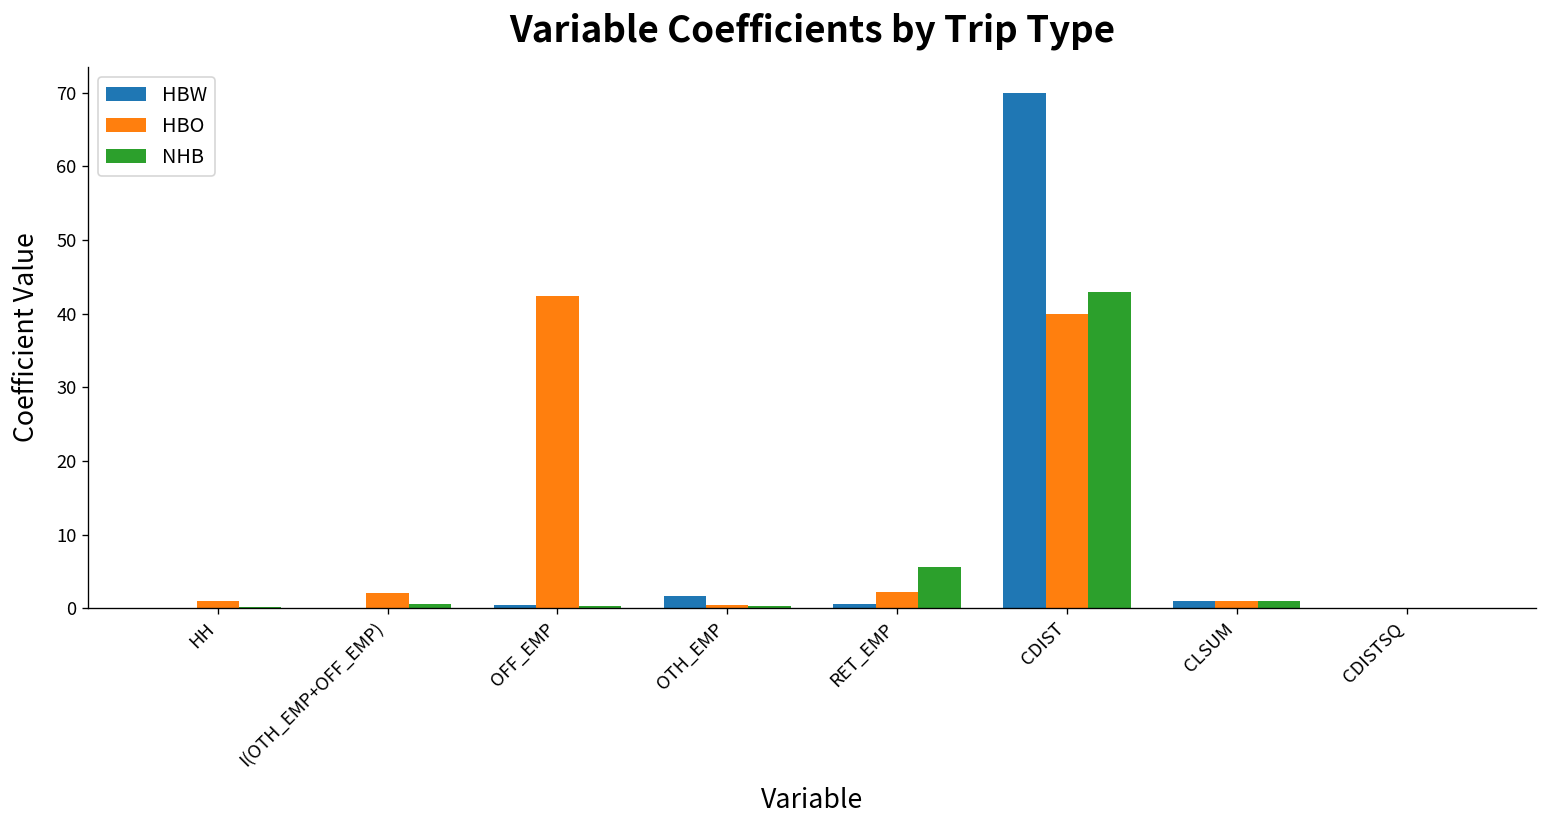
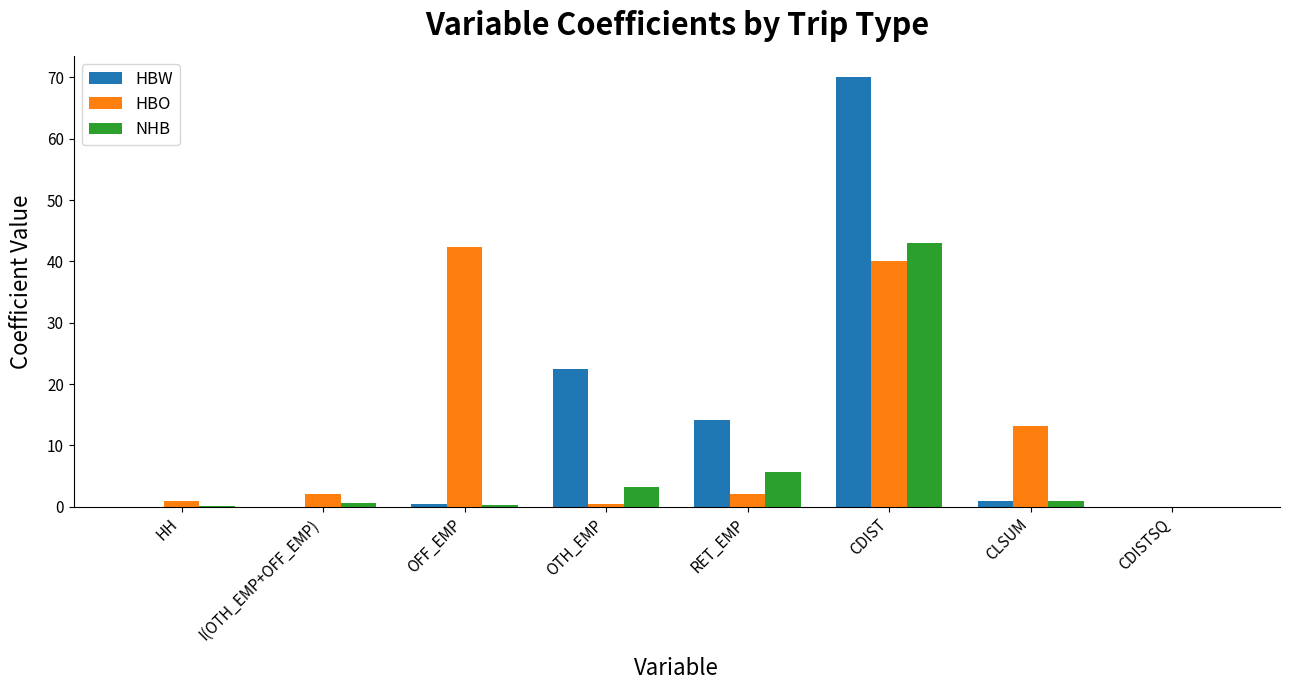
HBW, OTH_EMP: 2 -> 22
NHB, OTH_EMP: 0 -> 3
HBW, RET_EMP: 1 -> 14
HBO, CLSUM: 1 -> 13
